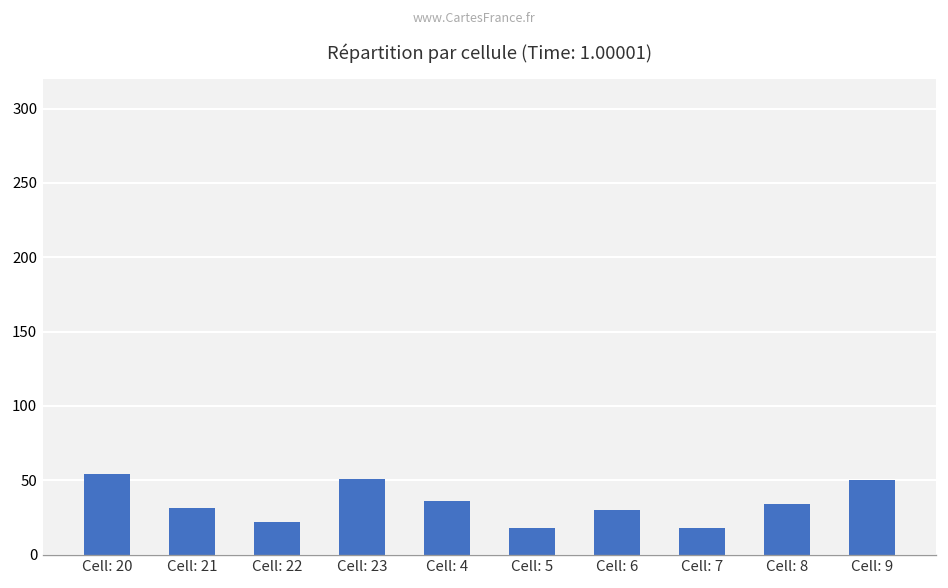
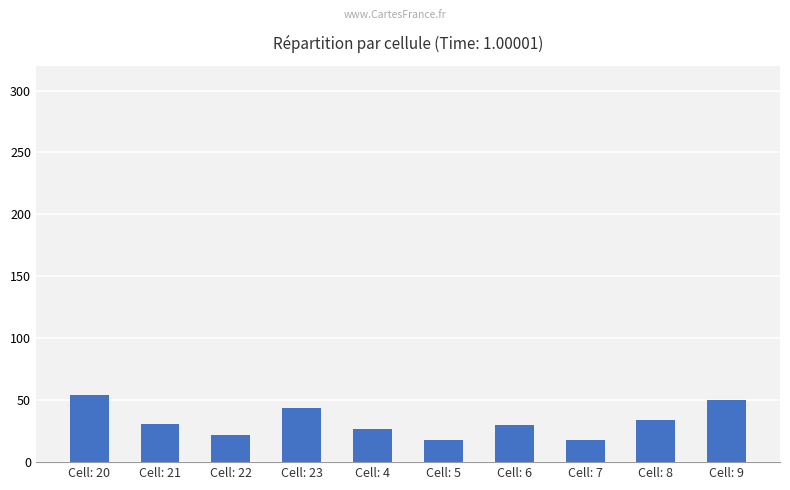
Cell: 23: 51 -> 44
Cell: 4: 36 -> 27
